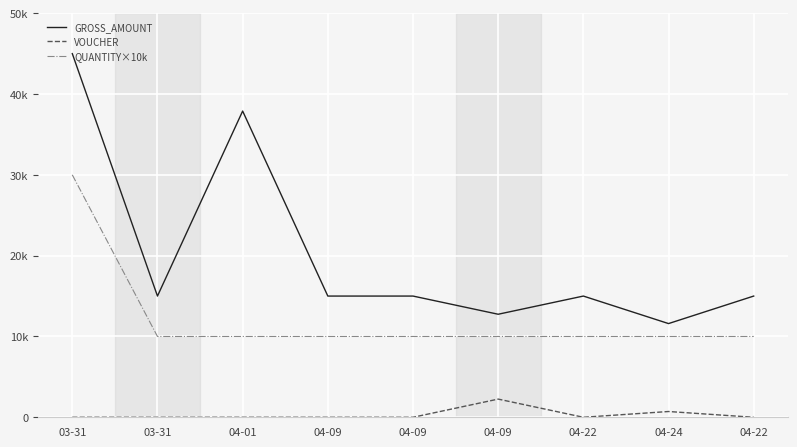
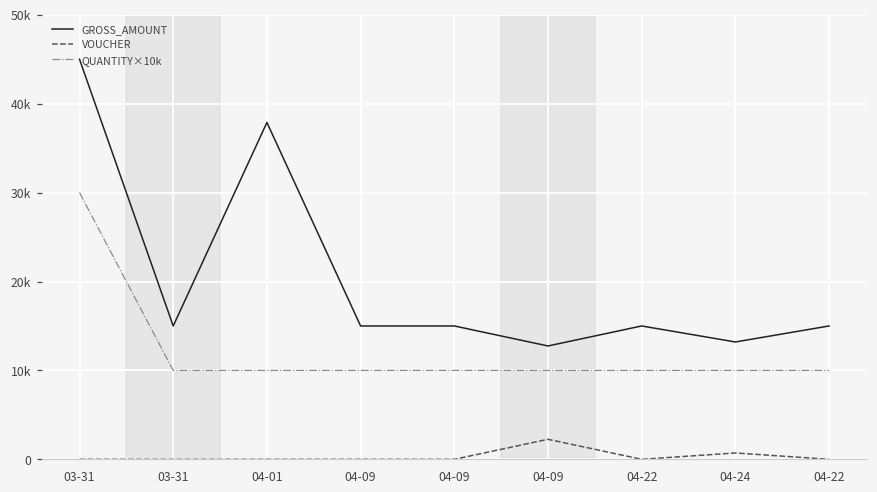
GROSS_AMOUNT, 04-24: 12000 -> 13000
